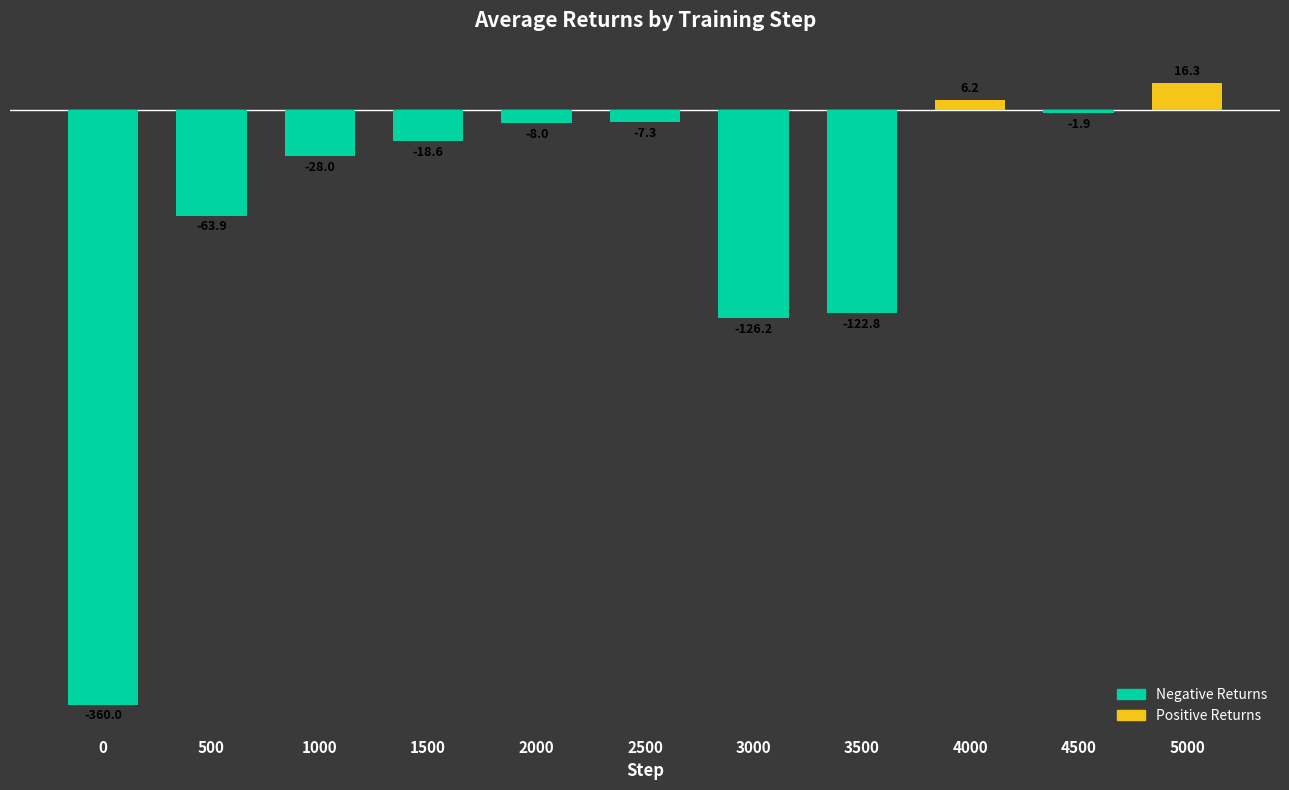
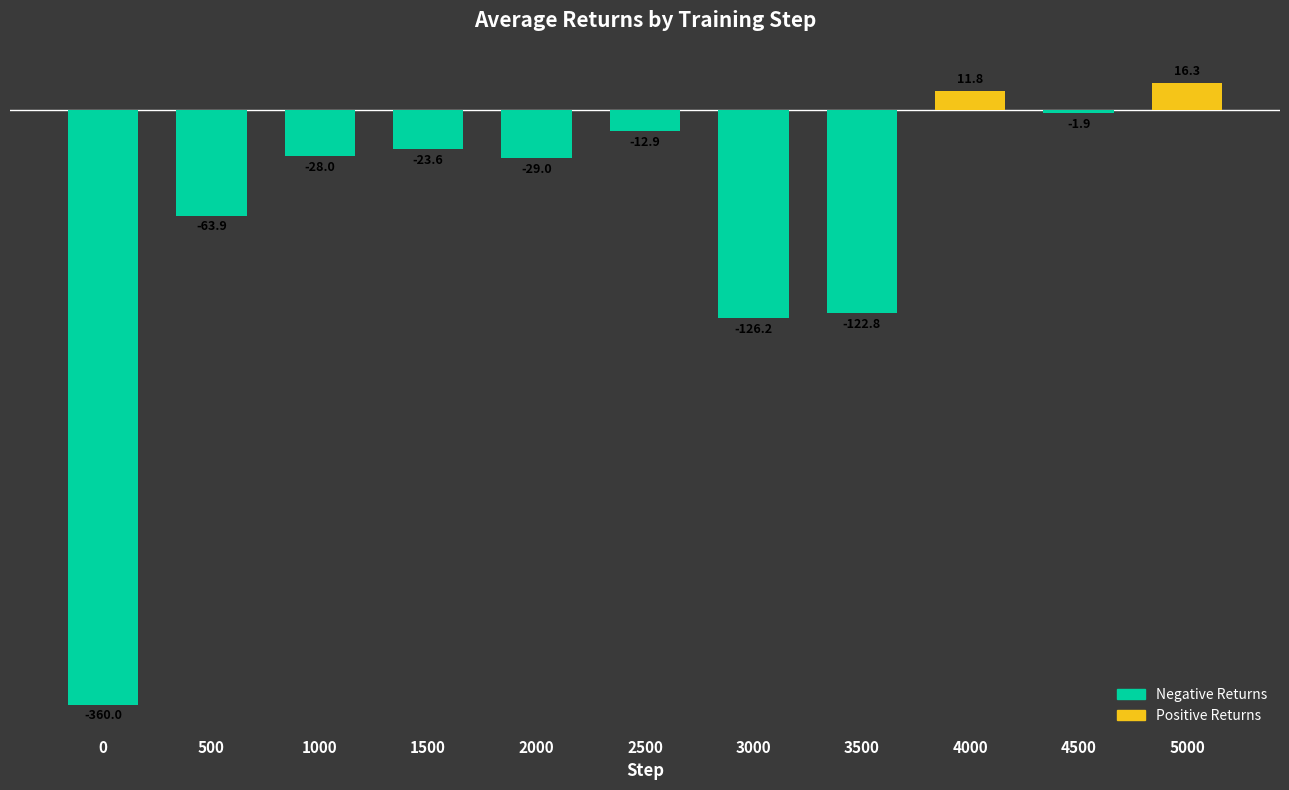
1500: -18.6 -> -23.6
2000: -8.0 -> -29.0
2500: -7.3 -> -12.9
4000: 6.2 -> 11.8
